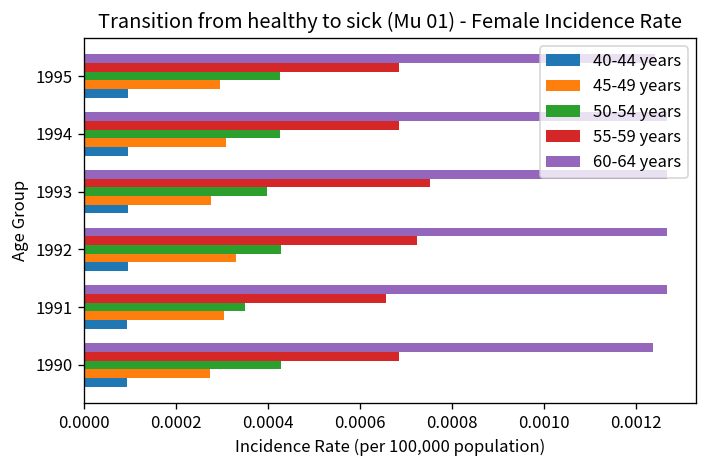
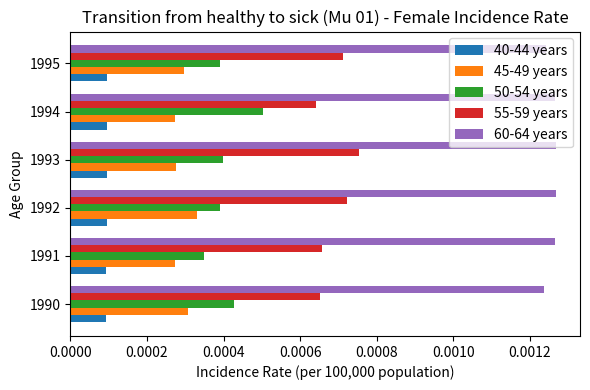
55-59 years, 1995: 0.00068 -> 0.00071
50-54 years, 1995: 0.00042 -> 0.00039
55-59 years, 1994: 0.00068 -> 0.00064
50-54 years, 1994: 0.00043 -> 0.00050
45-49 years, 1994: 0.00031 -> 0.00027
50-54 years, 1992: 0.00043 -> 0.00039
45-49 years, 1991: 0.00030 -> 0.00027
55-59 years, 1990: 0.00068 -> 0.00065
45-49 years, 1990: 0.00027 -> 0.00031
